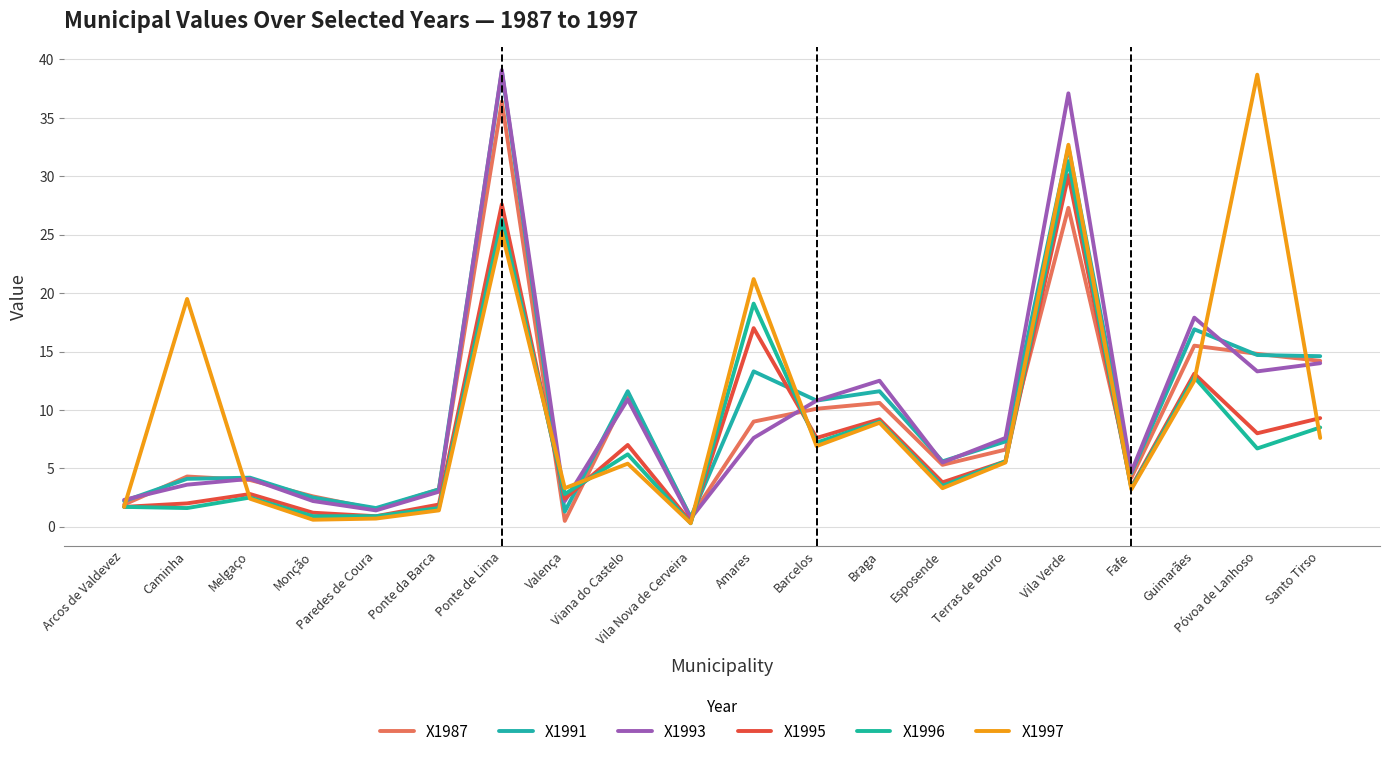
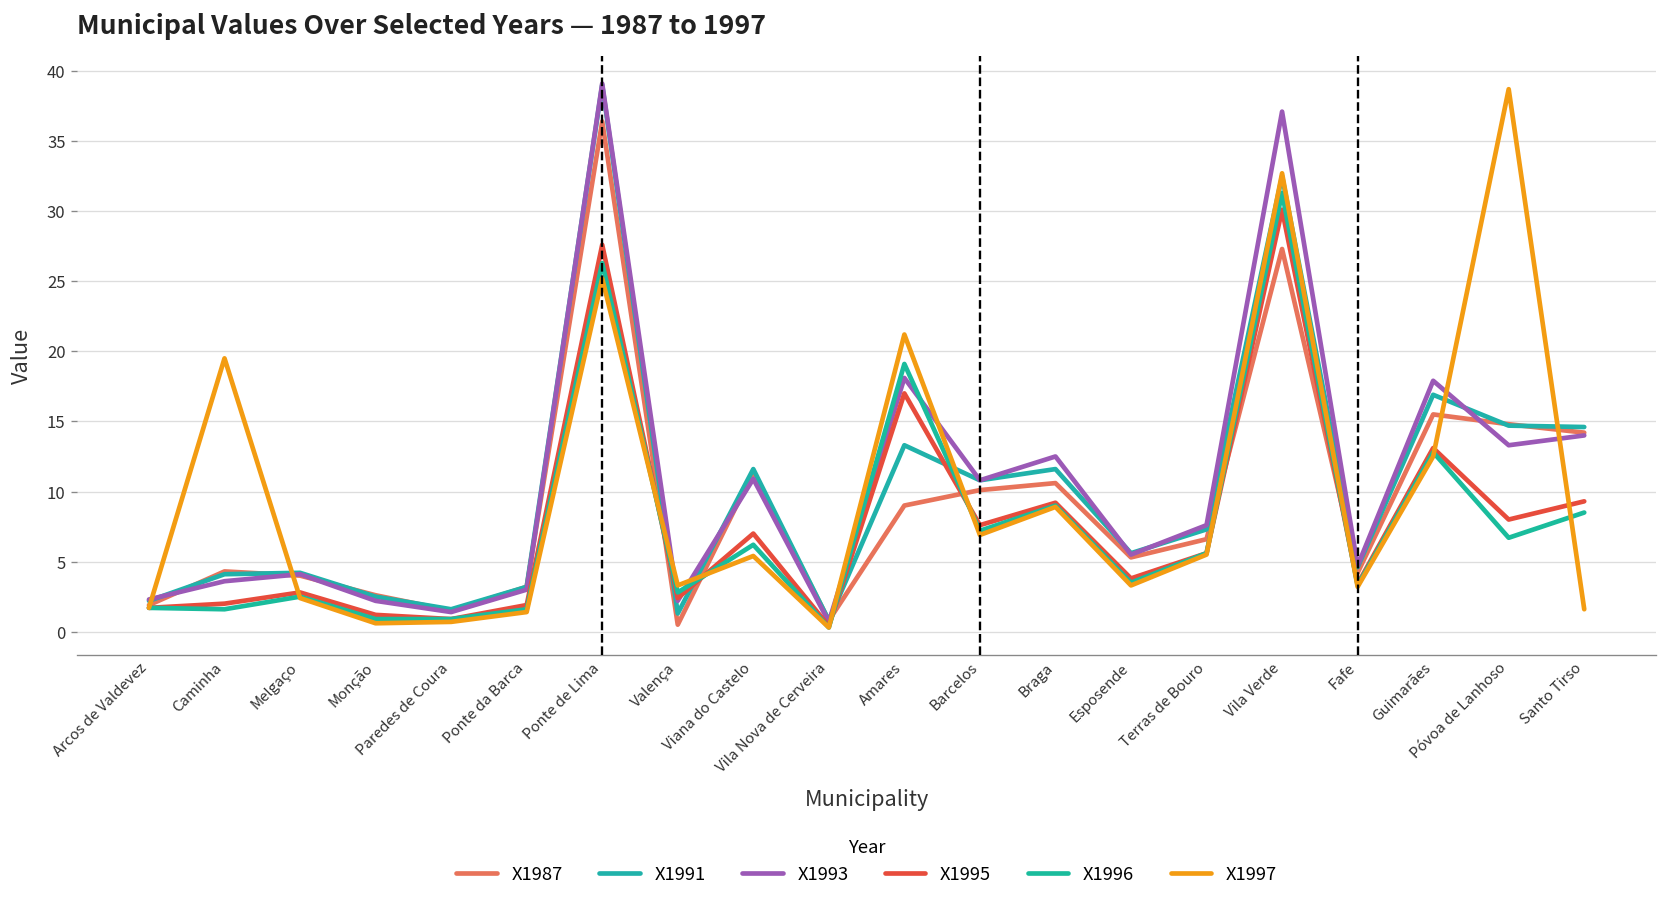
X1993, Amares: 7.6 -> 18.1
X1997, Santo Tirso: 7.6 -> 1.6
